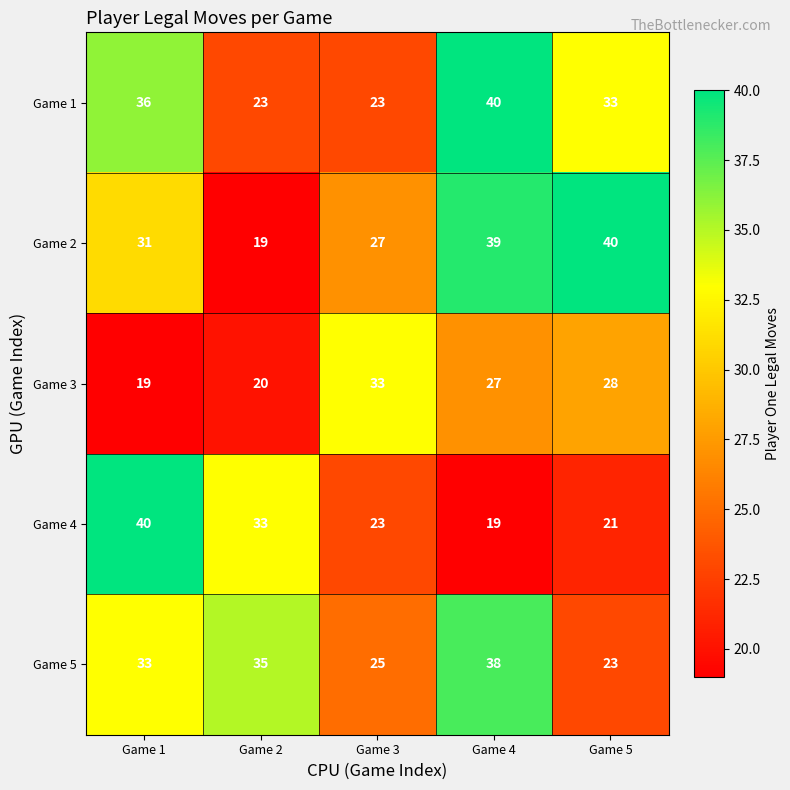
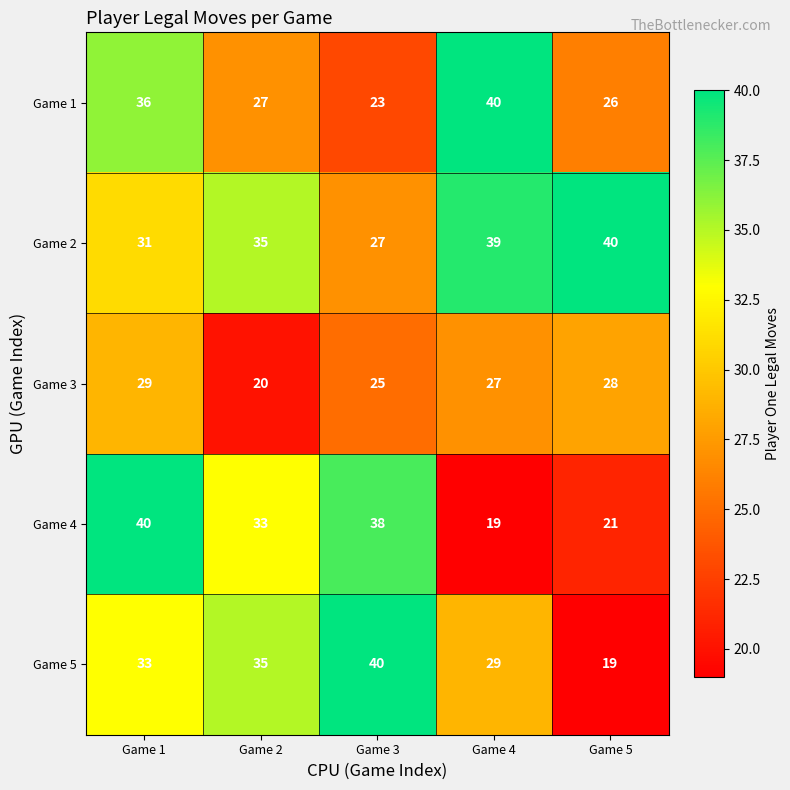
Game 1, Game 2: 23 -> 27
Game 1, Game 5: 33 -> 26
Game 2, Game 2: 19 -> 35
Game 3, Game 1: 19 -> 29
Game 3, Game 3: 33 -> 25
Game 4, Game 3: 23 -> 38
Game 5, Game 3: 25 -> 40
Game 5, Game 4: 38 -> 29
Game 5, Game 5: 23 -> 19
